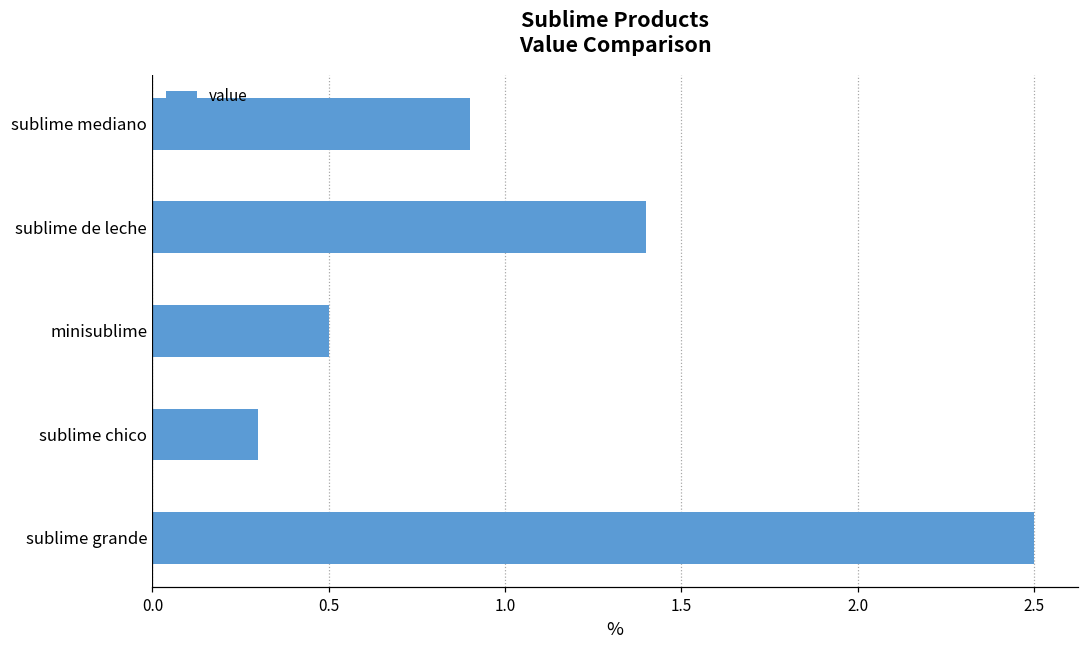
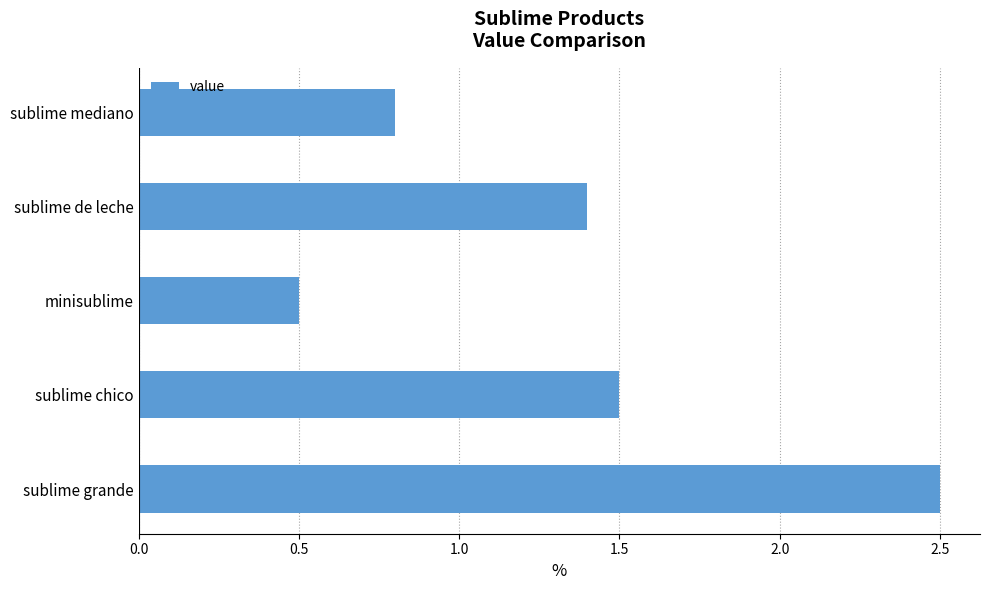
sublime mediano: 0.9 -> 0.8
sublime chico: 0.3 -> 1.5
